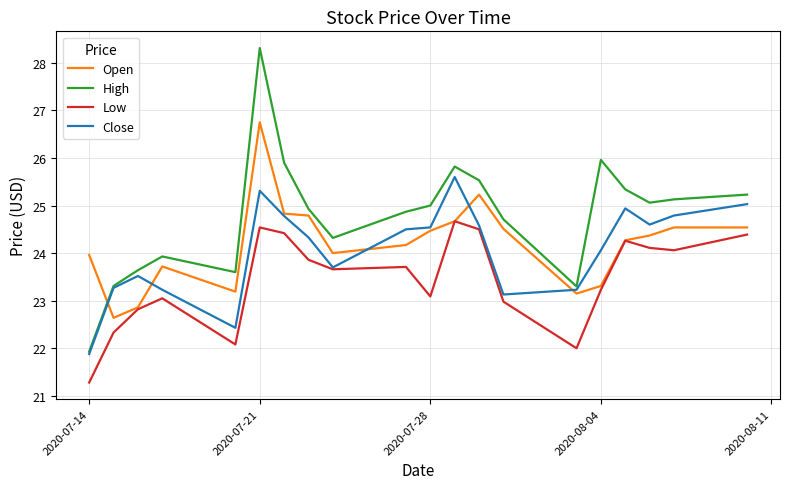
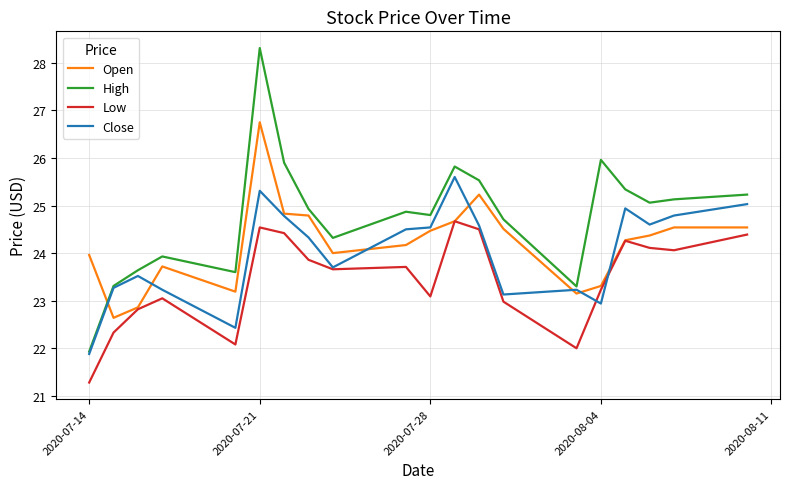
High, 2020-07-28: 25.0 -> 24.8
Close, 2020-08-04: 24.1 -> 22.9
